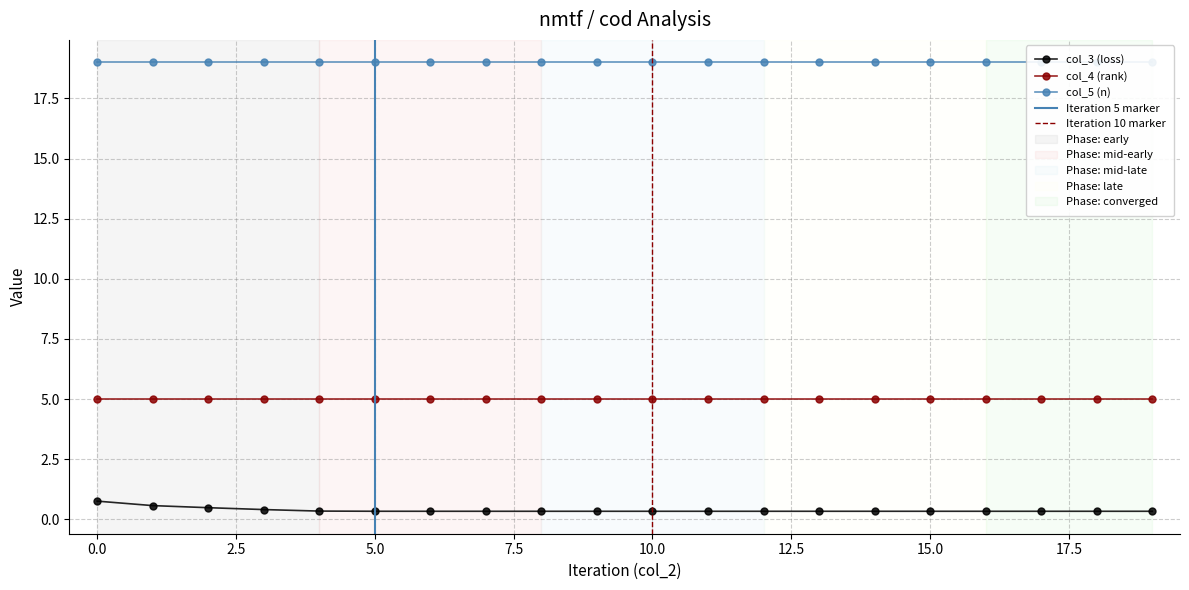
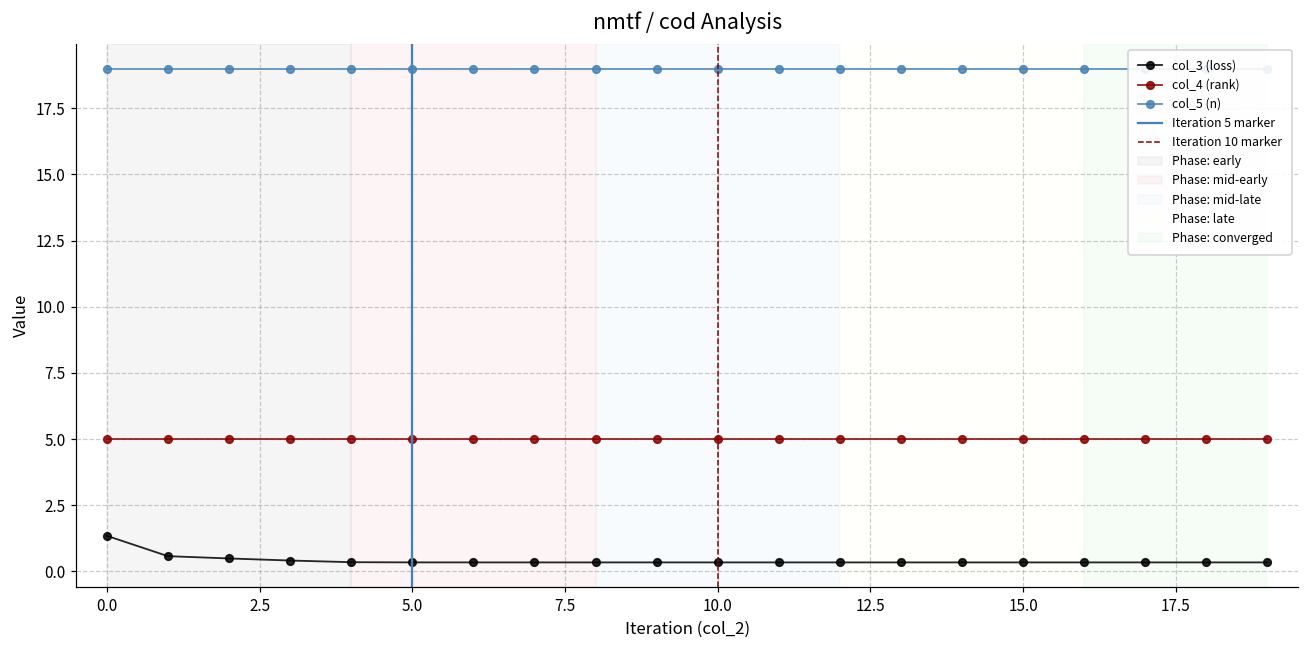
col_3 (loss), 0.0: 0.8 -> 1.3
